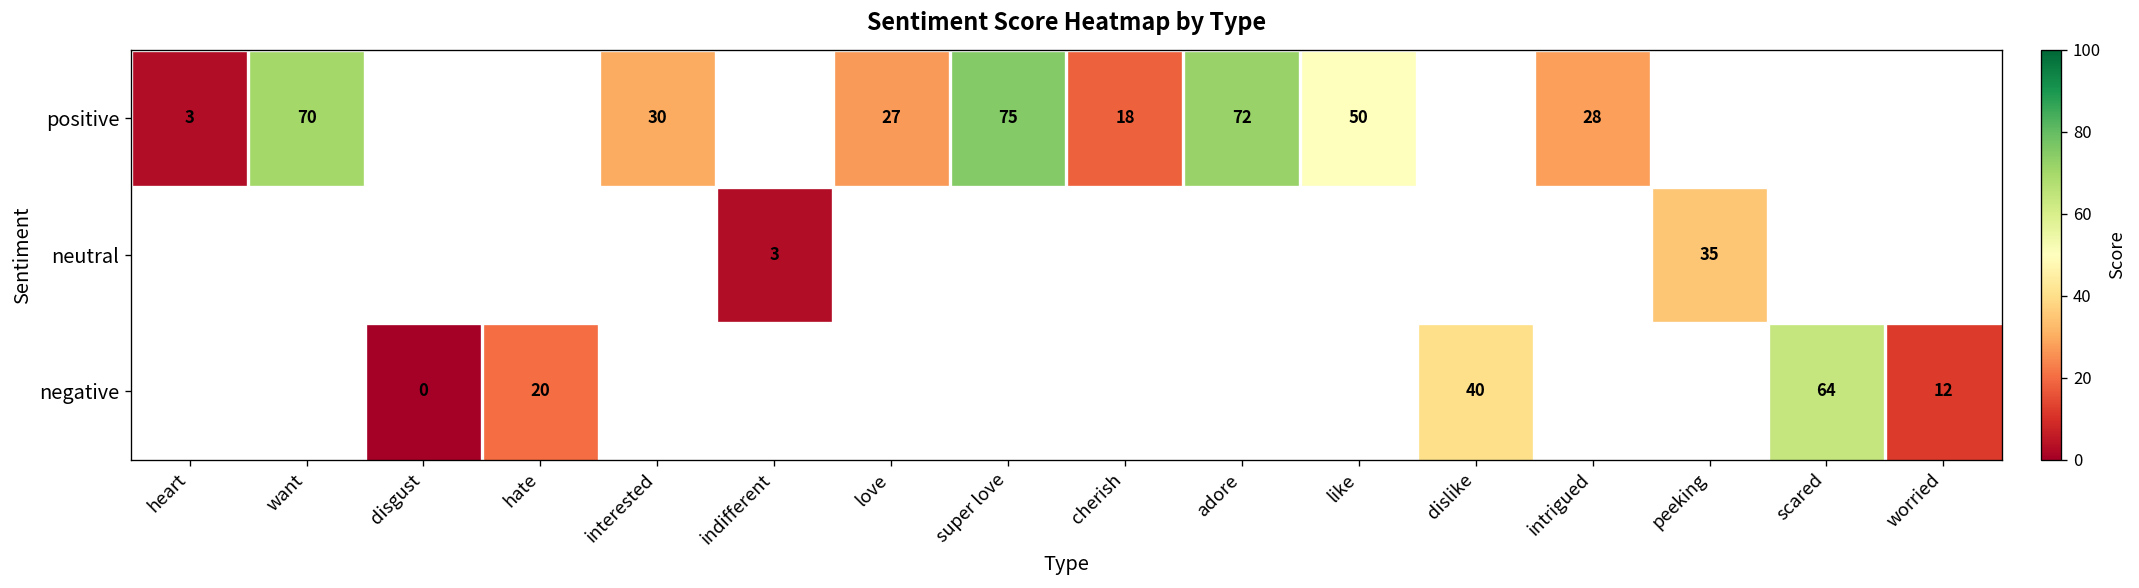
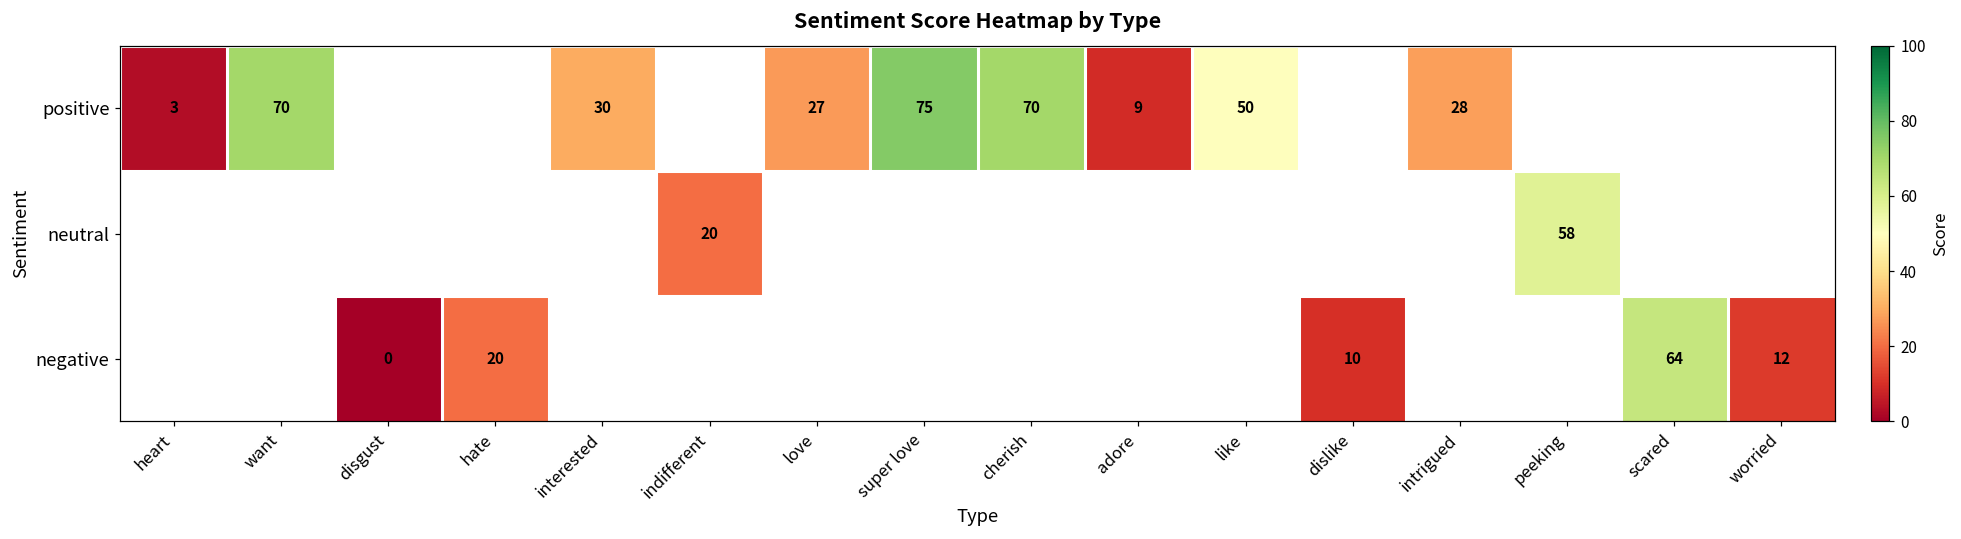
positive, cherish: 18 -> 70
positive, adore: 72 -> 9
neutral, indifferent: 3 -> 20
neutral, peeking: 35 -> 58
negative, dislike: 40 -> 10
